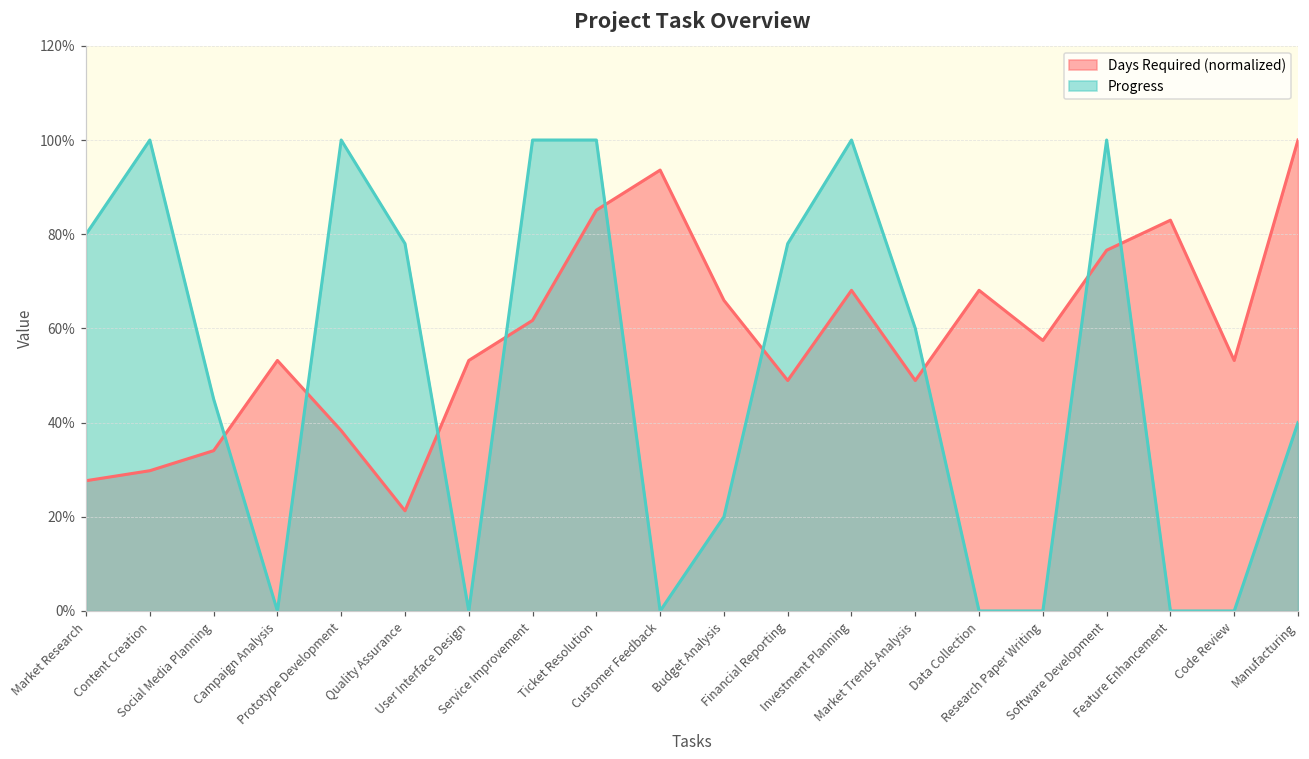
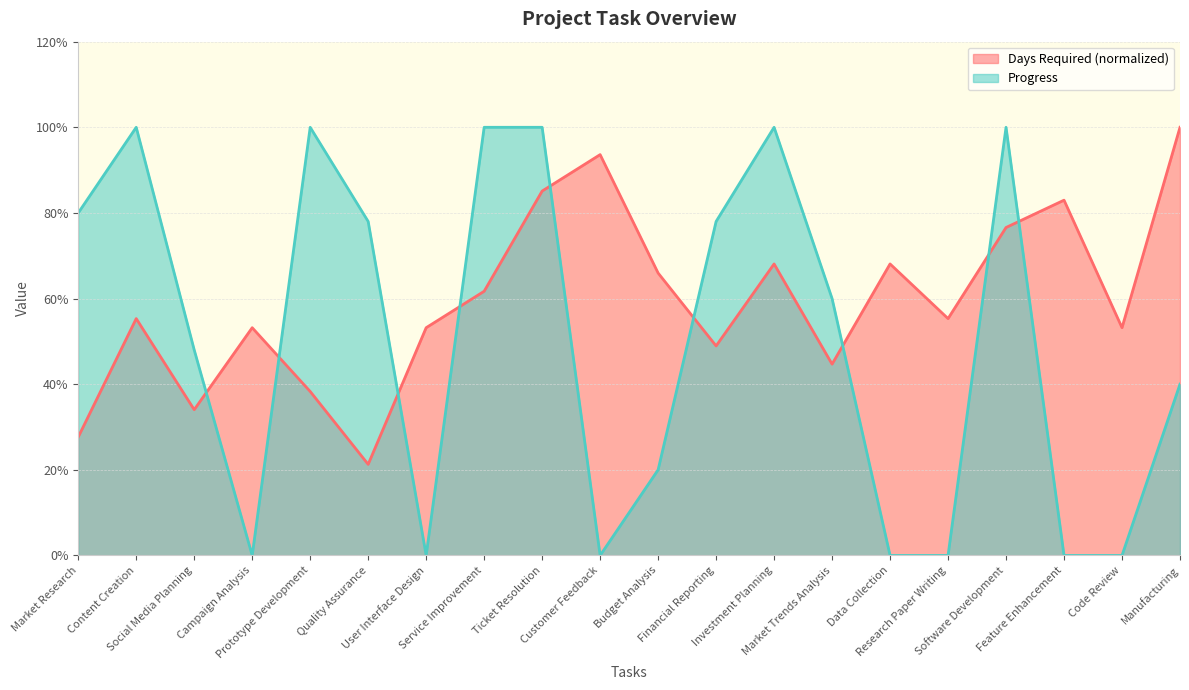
Days Required (normalized), Content Creation: 30% -> 55%
Progress, Social Media Planning: 45% -> 48%
Days Required (normalized), Market Trends Analysis: 49% -> 45%
Days Required (normalized), Research Paper Writing: 57% -> 55%
